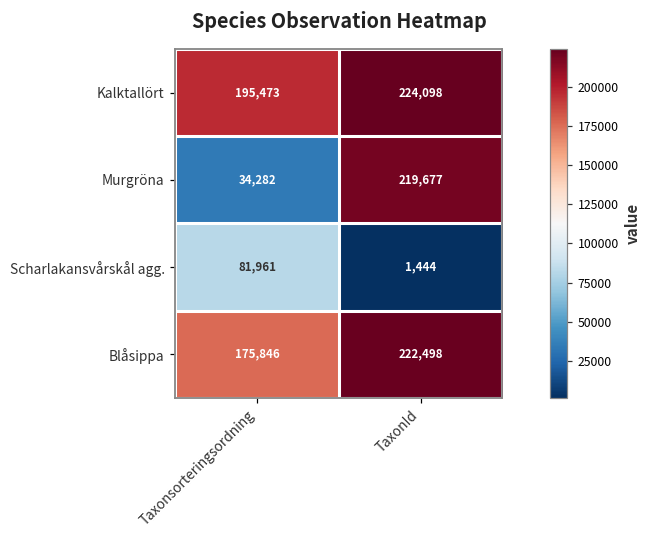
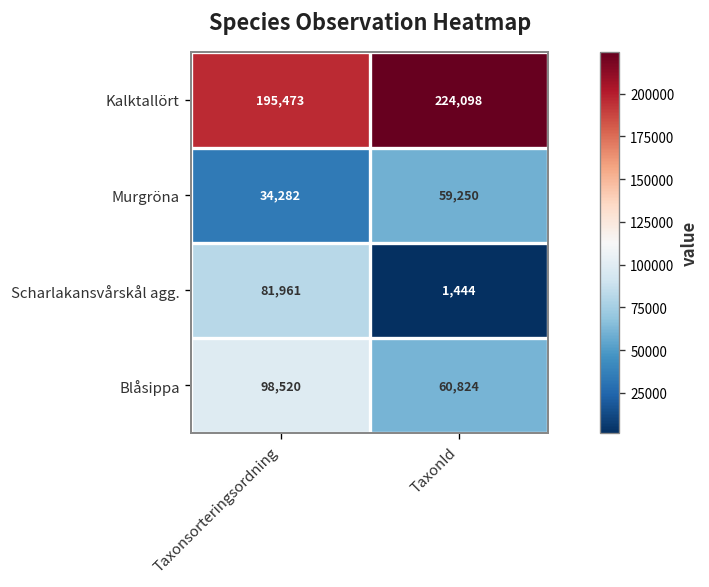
Murgröna, TaxonId: 219,677 -> 59,250
Blåsippa, Taxonsorteringsordning: 175,846 -> 98,520
Blåsippa, TaxonId: 222,498 -> 60,824
